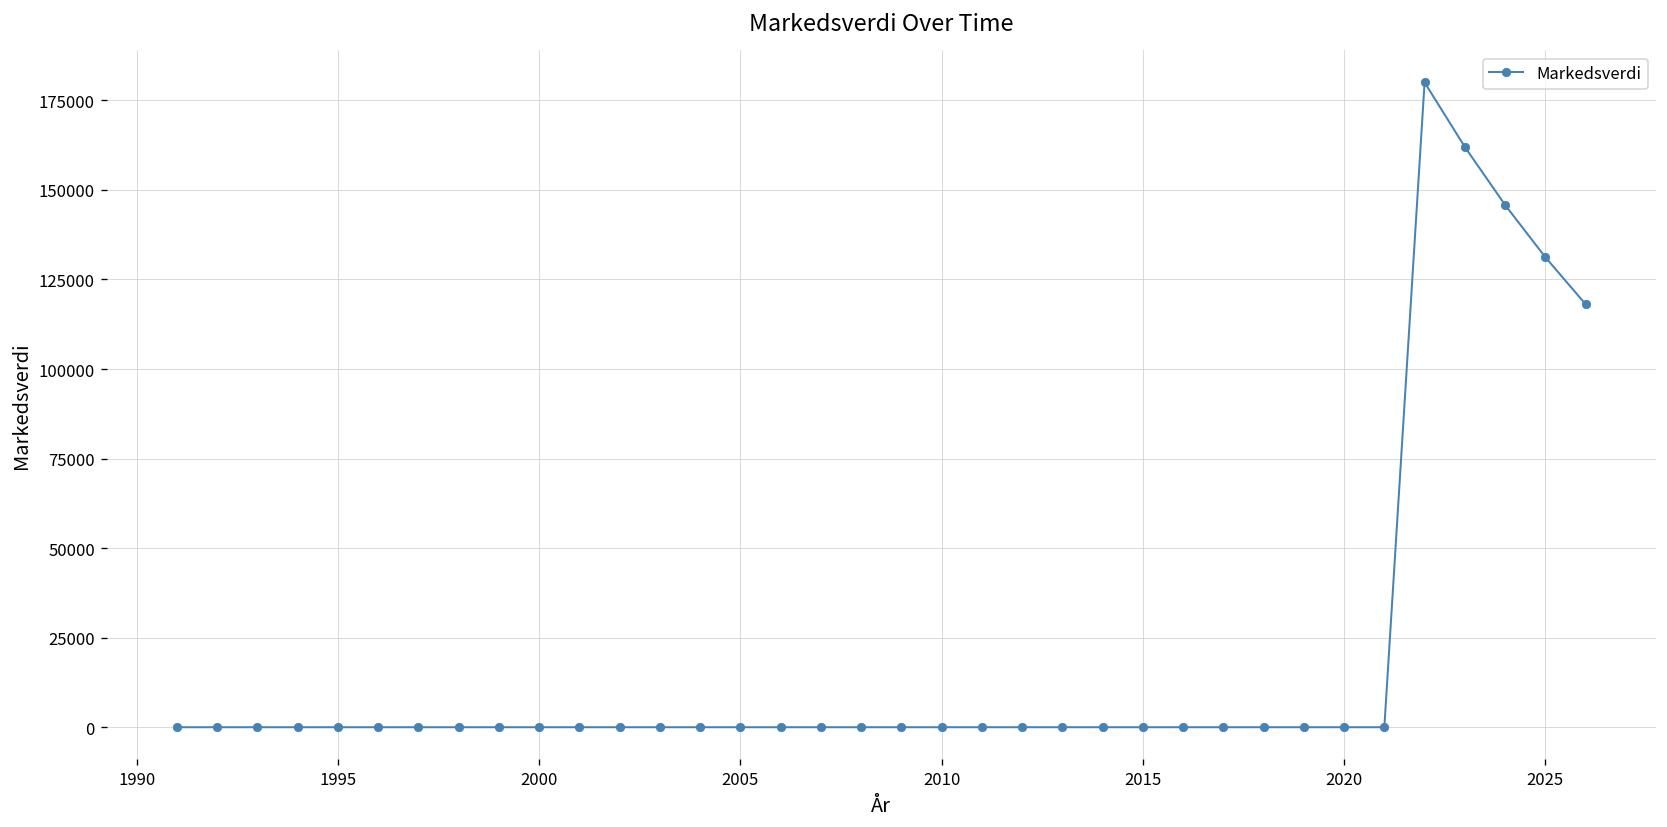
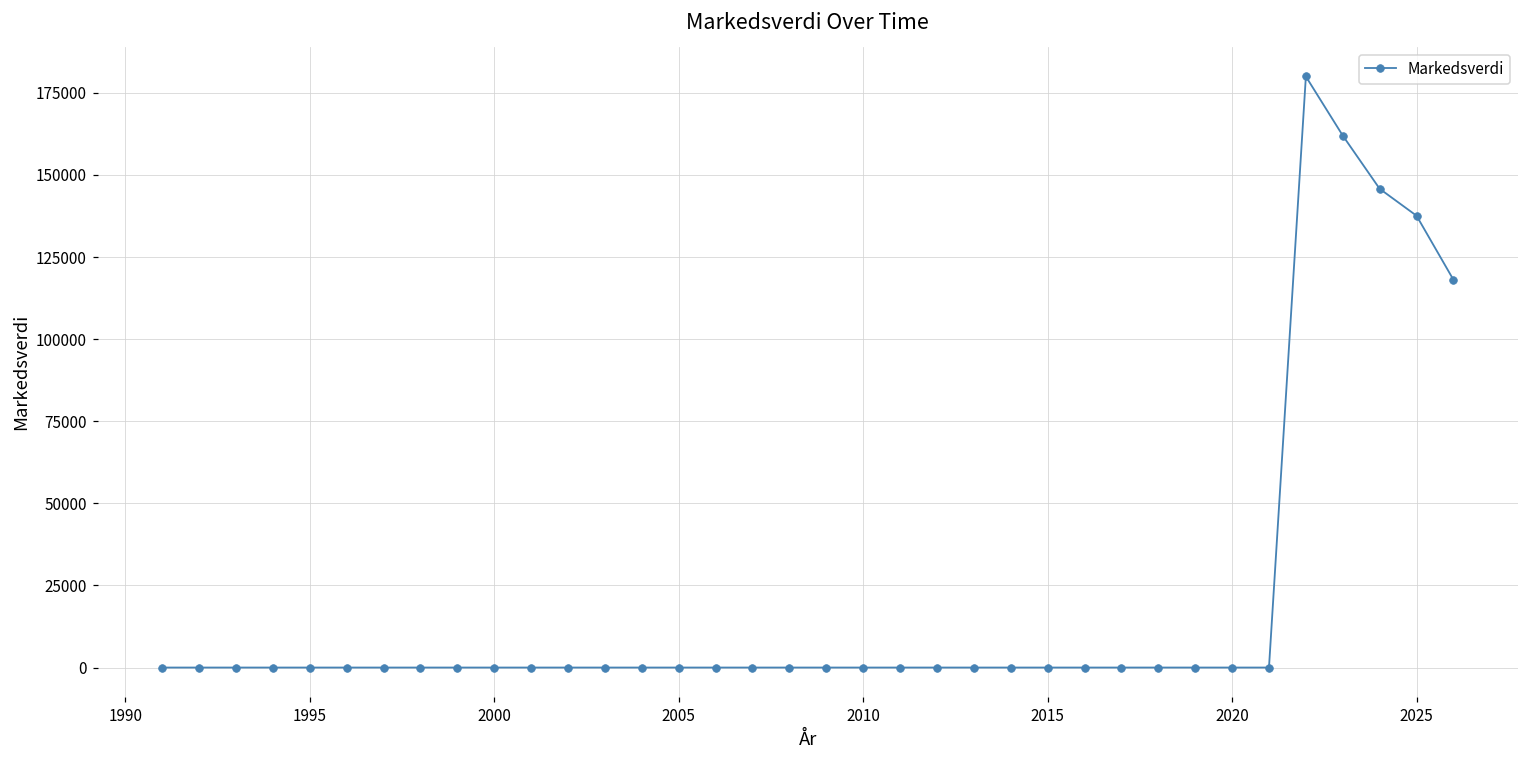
2025: 131000 -> 138000
